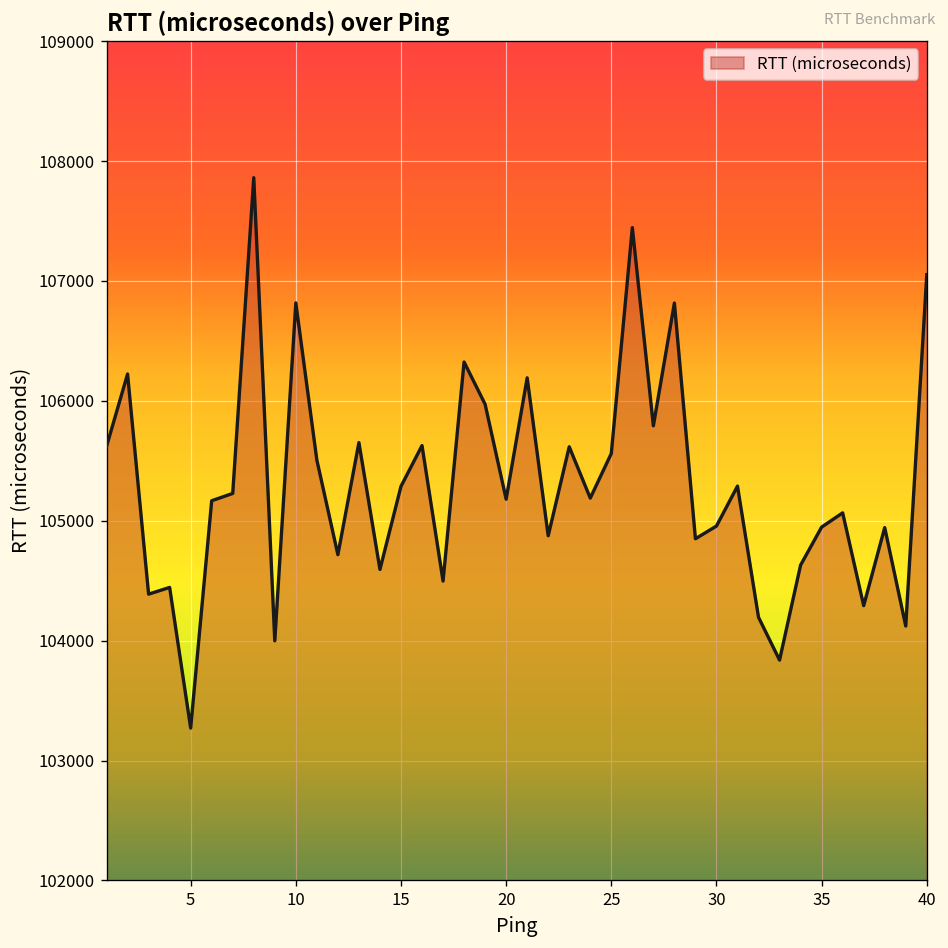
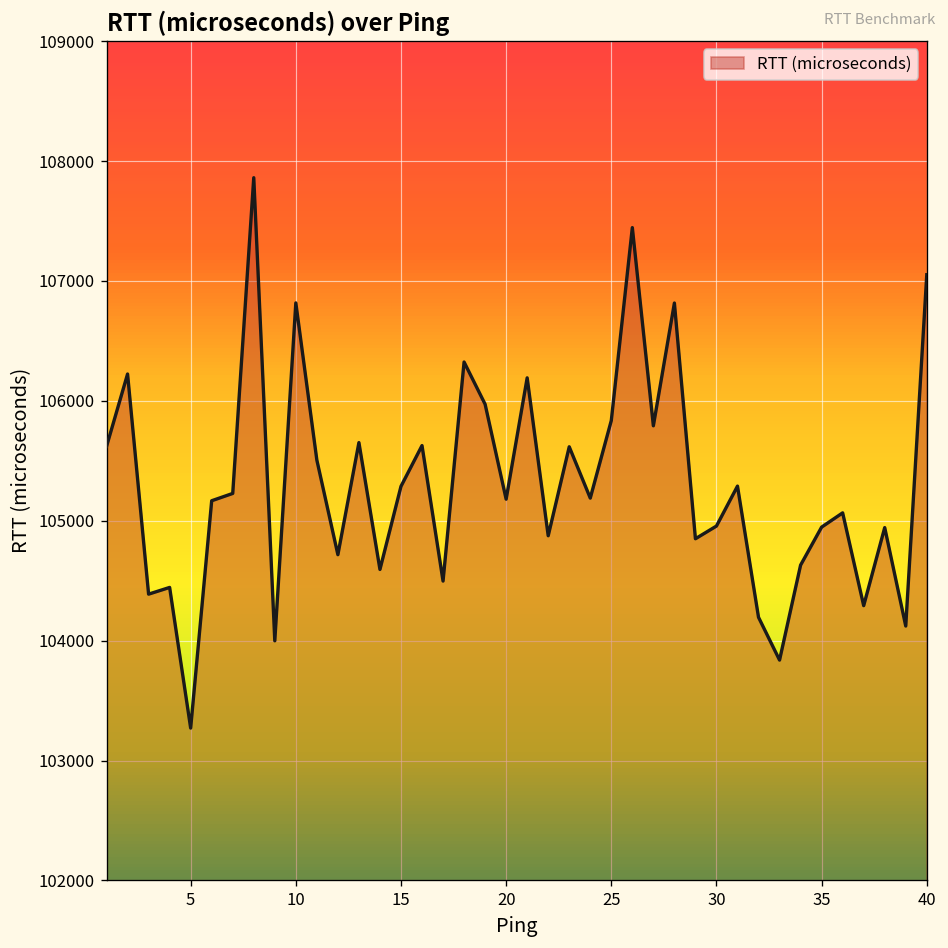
25: 105600 -> 105800
